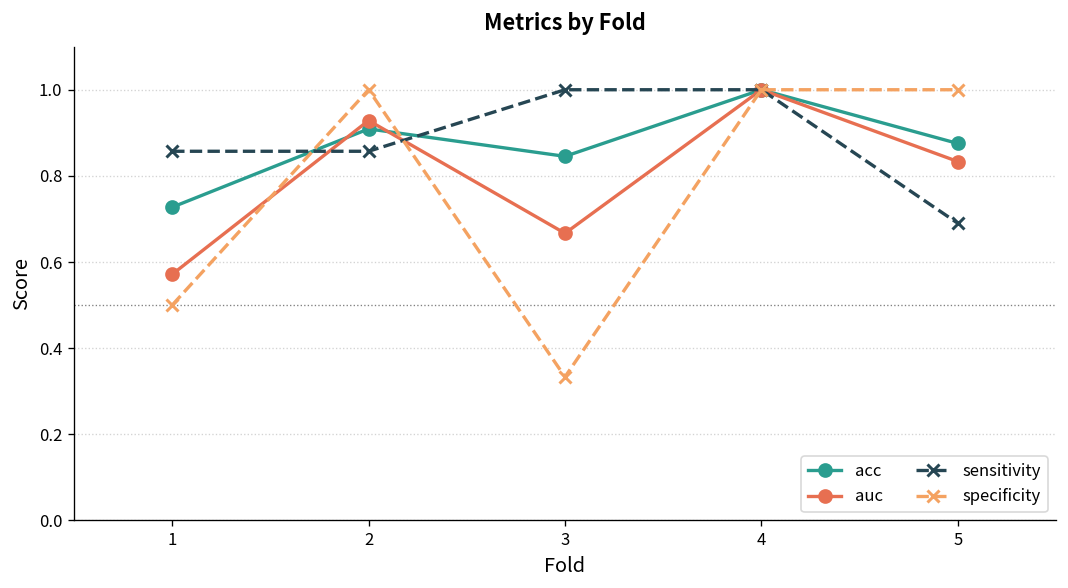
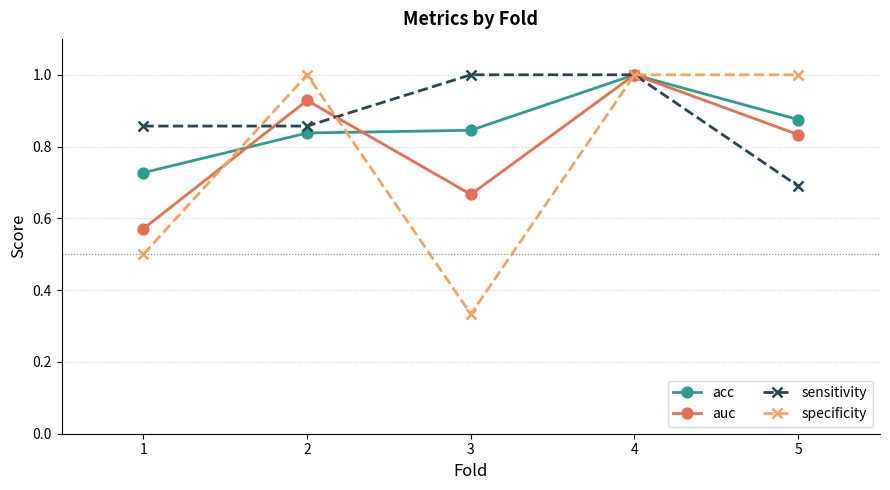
acc, 2: 0.91 -> 0.84
